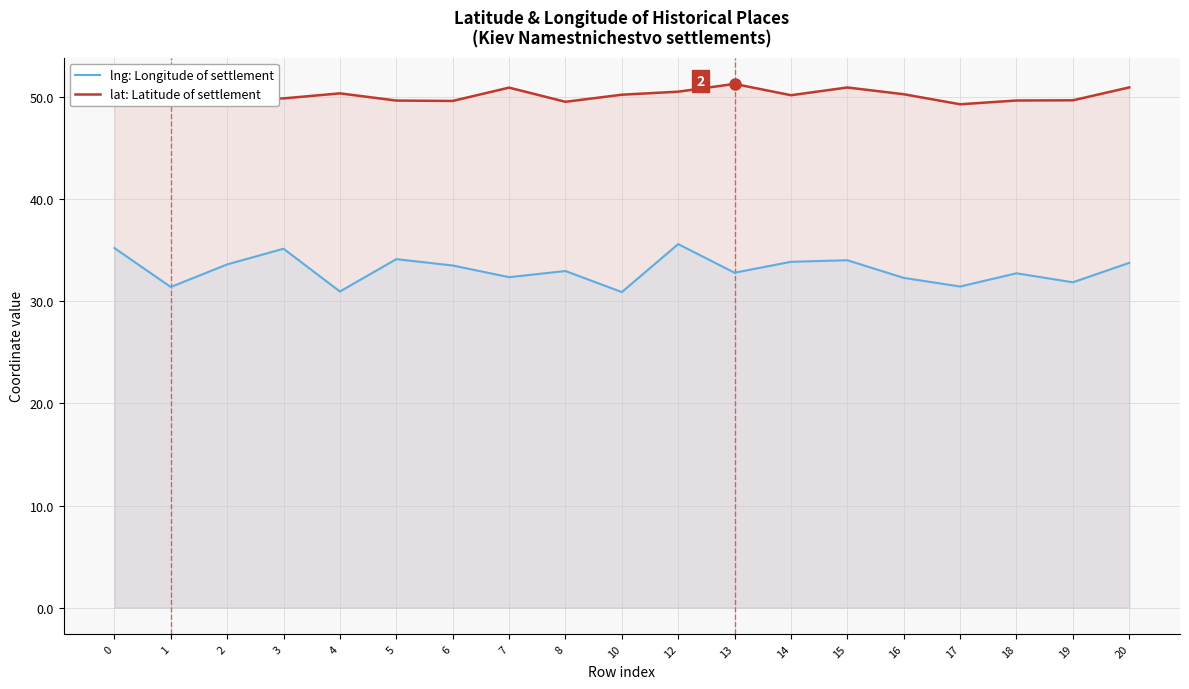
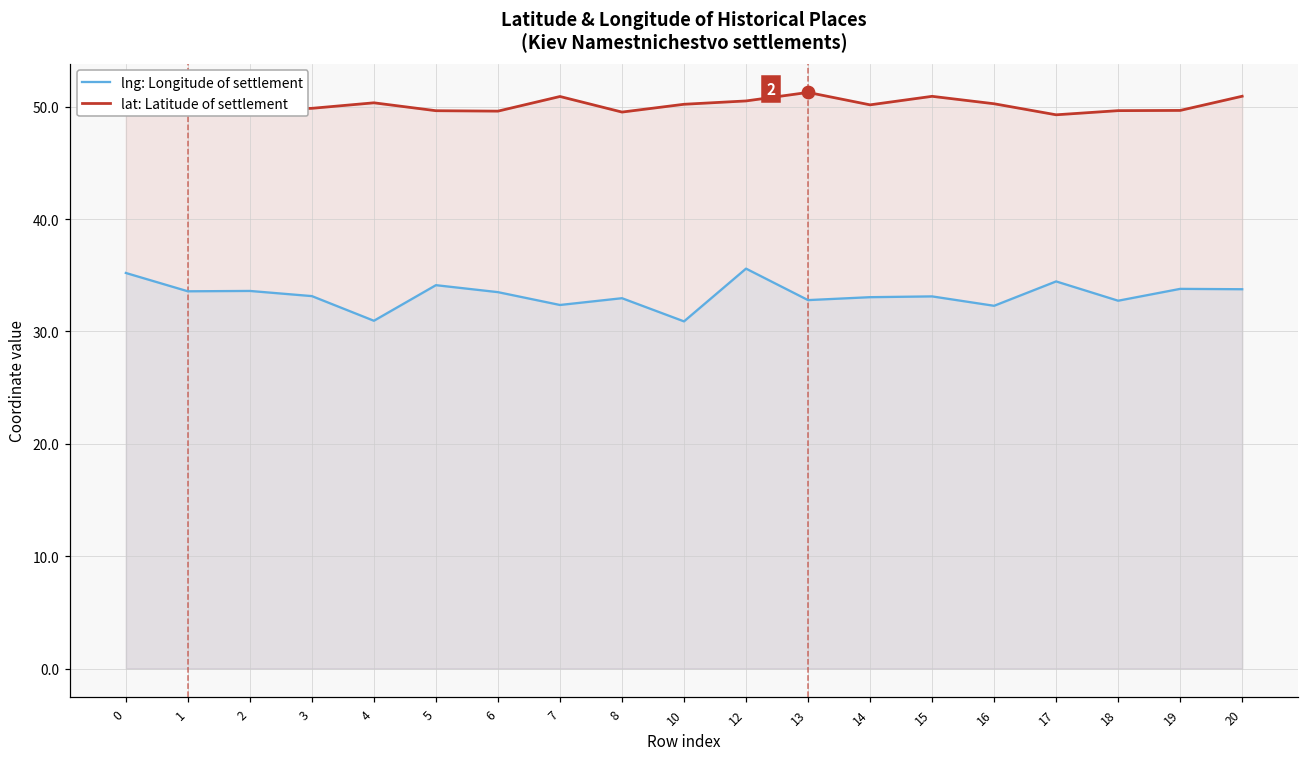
lng: Longitude of settlement, 1: 31.4 -> 33.6
lng: Longitude of settlement, 3: 35.1 -> 33.1
lng: Longitude of settlement, 14: 33.9 -> 33.1
lng: Longitude of settlement, 15: 34.0 -> 33.1
lng: Longitude of settlement, 17: 31.4 -> 34.5
lng: Longitude of settlement, 19: 31.9 -> 33.8
